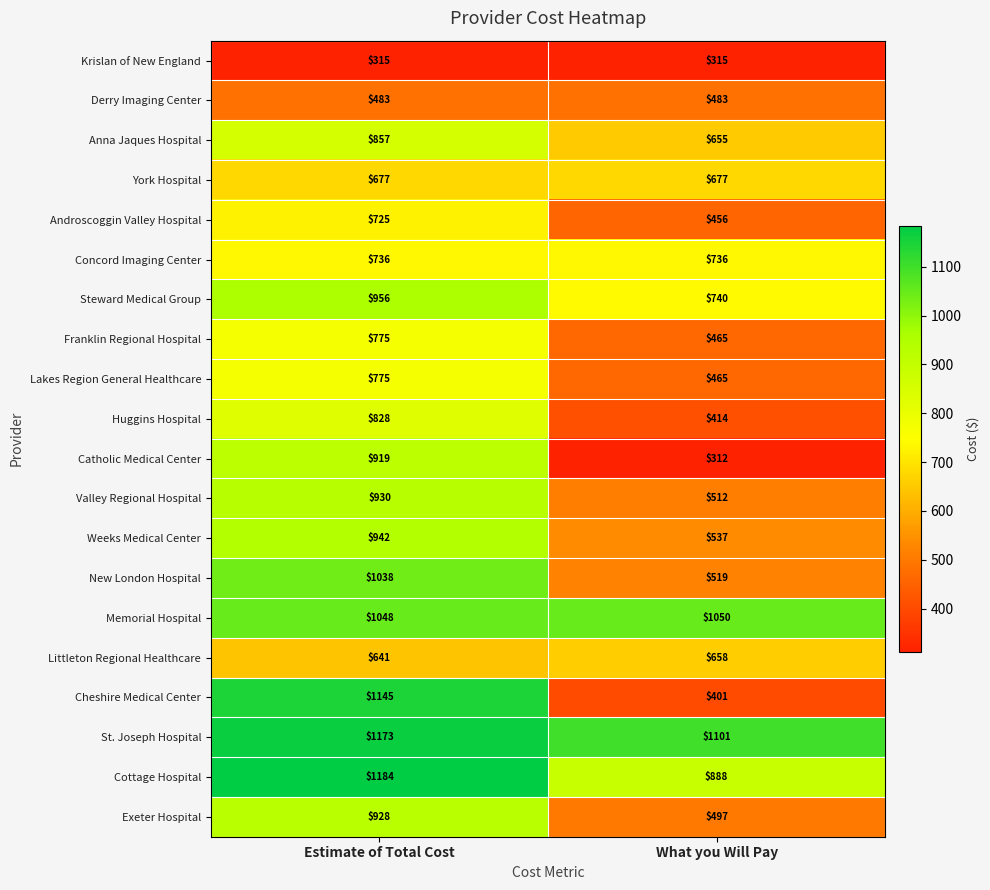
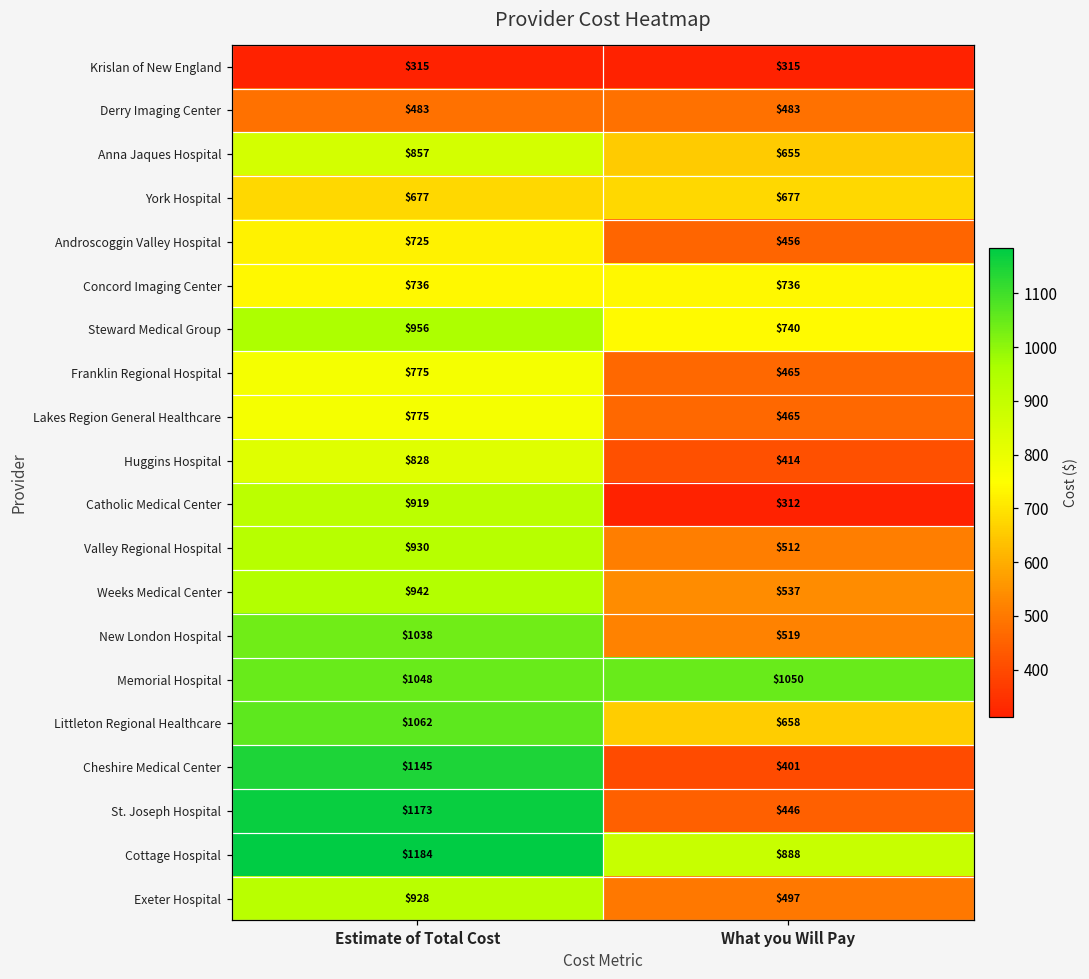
Littleton Regional Healthcare, Estimate of Total Cost: $641 -> $1062
St. Joseph Hospital, What you Will Pay: $1101 -> $446
